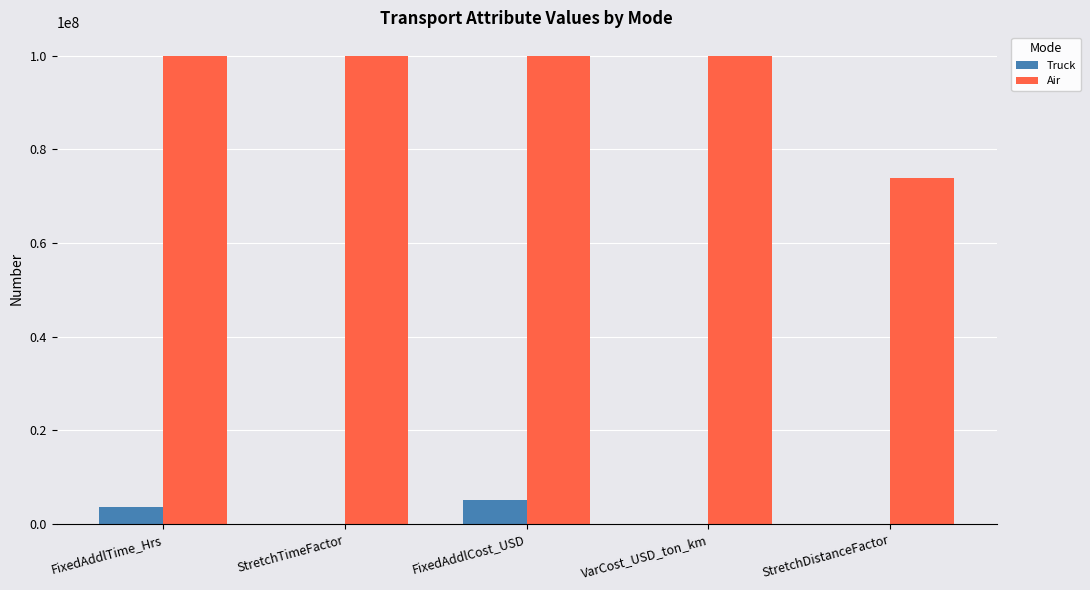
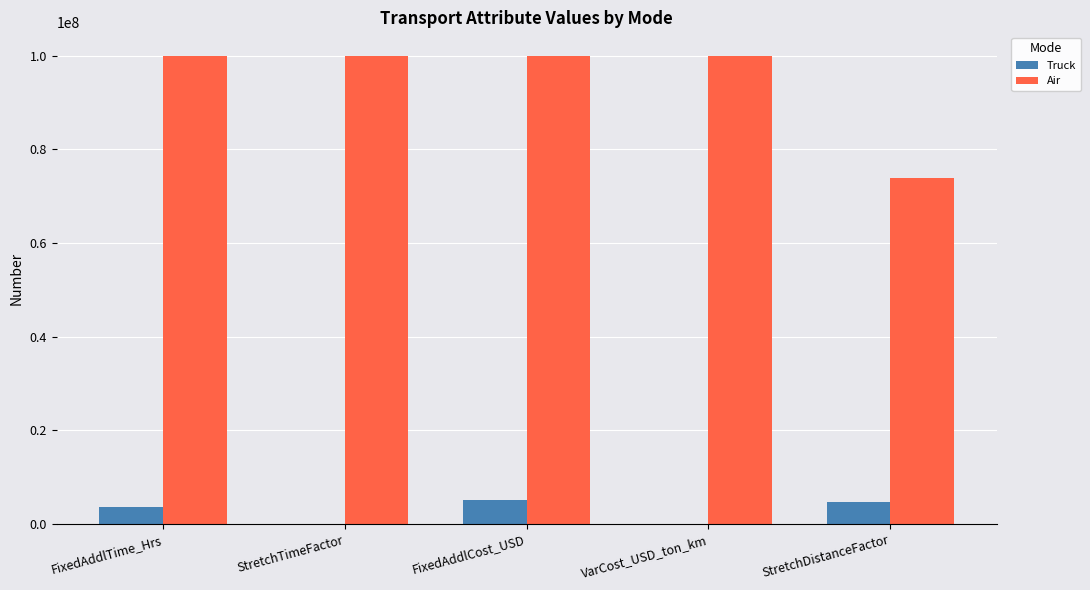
Truck, StretchDistanceFactor: 0 -> 5000000
